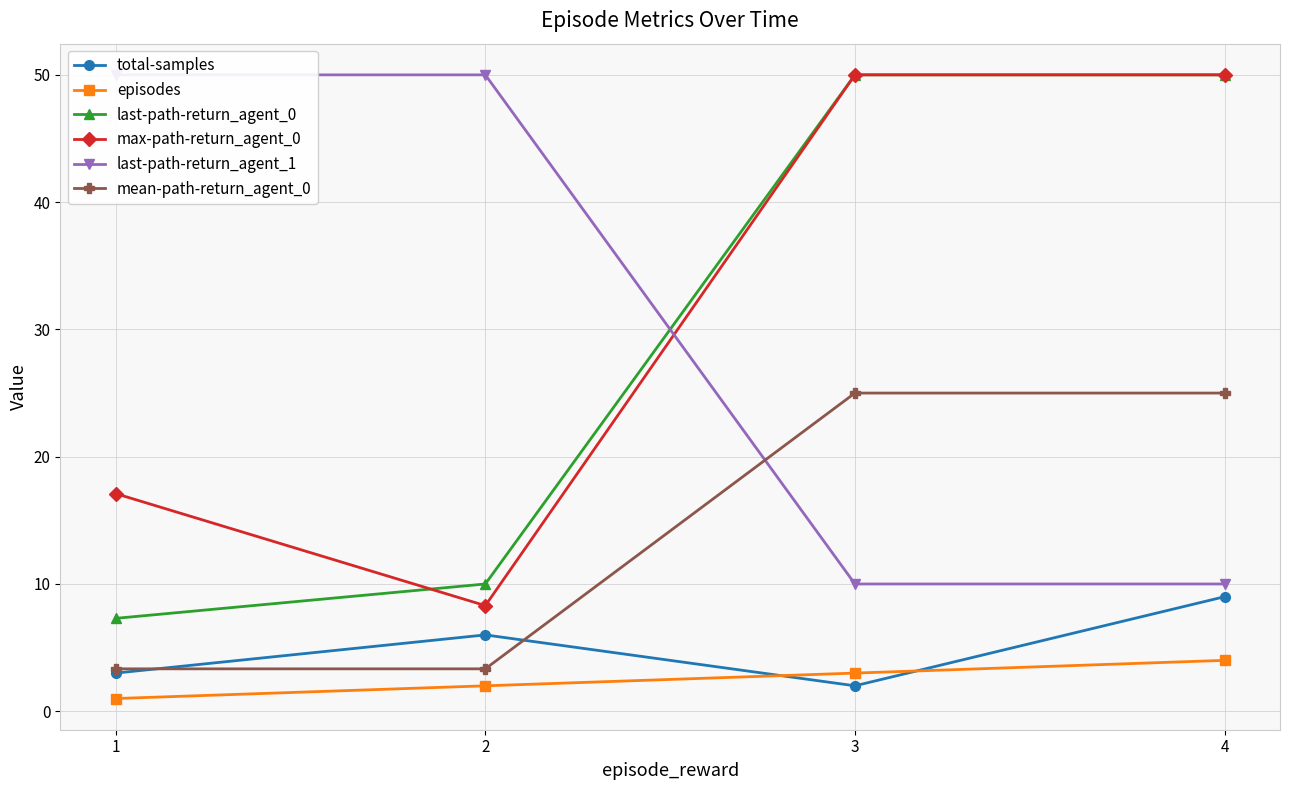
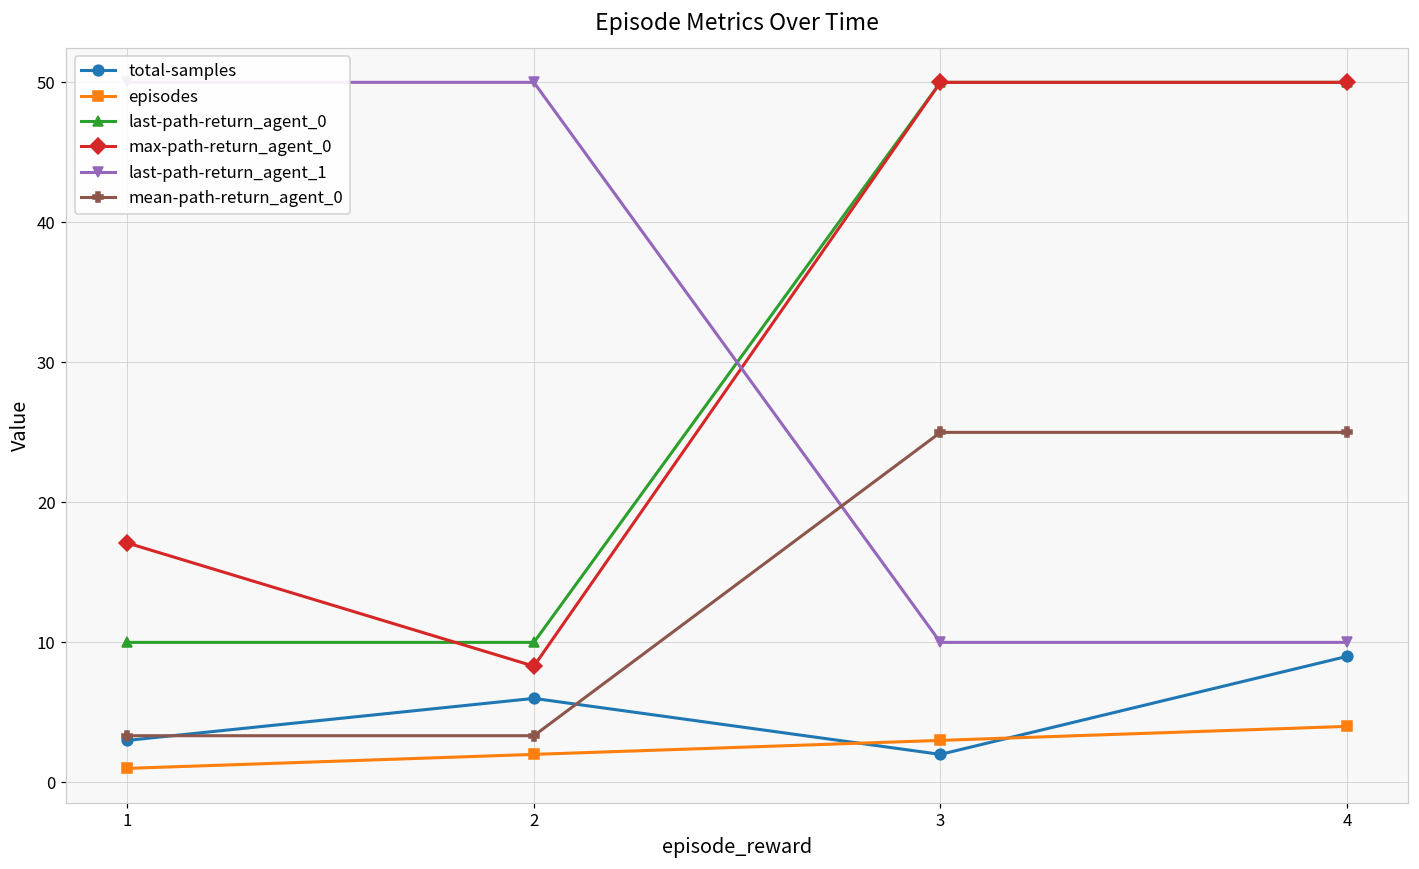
last-path-return_agent_0, 1: 7.3 -> 10.0
